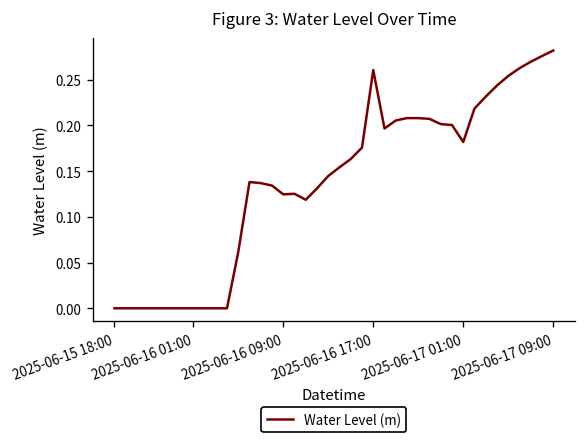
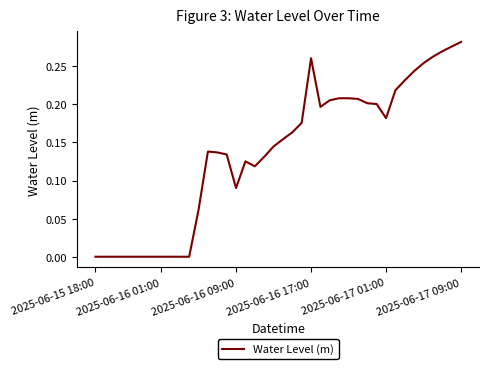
2025-06-16 09:00: 0.12 -> 0.09
